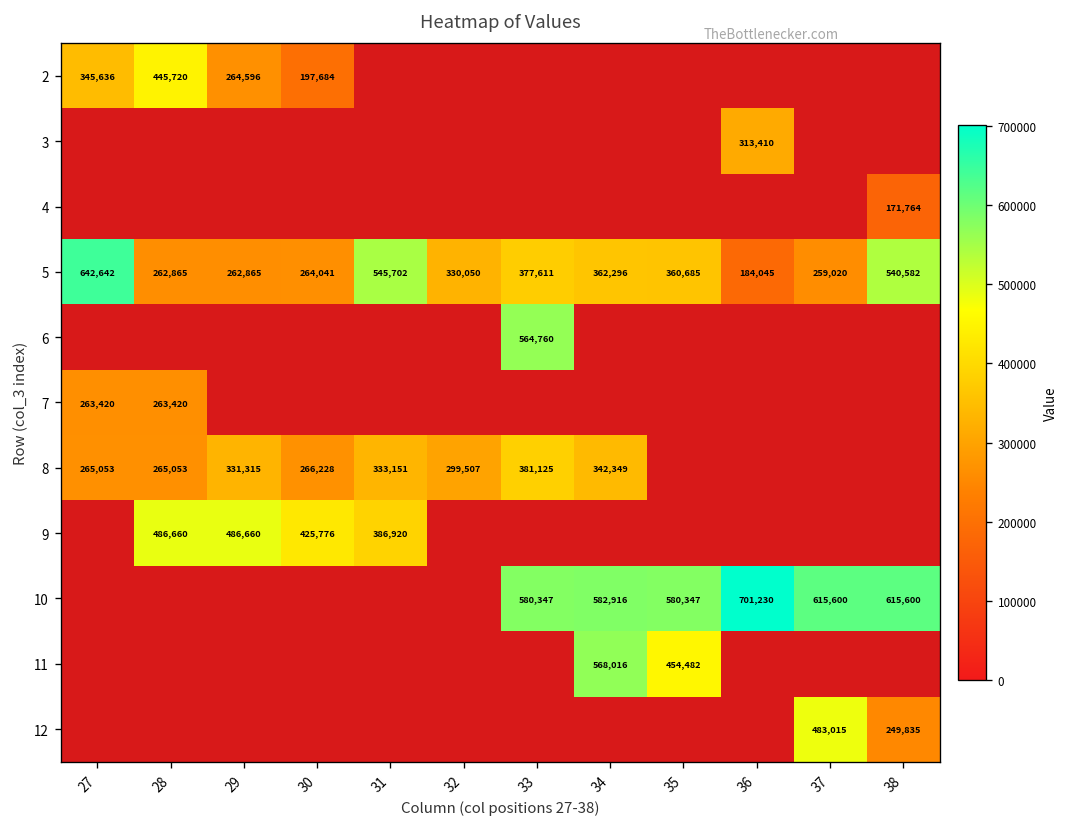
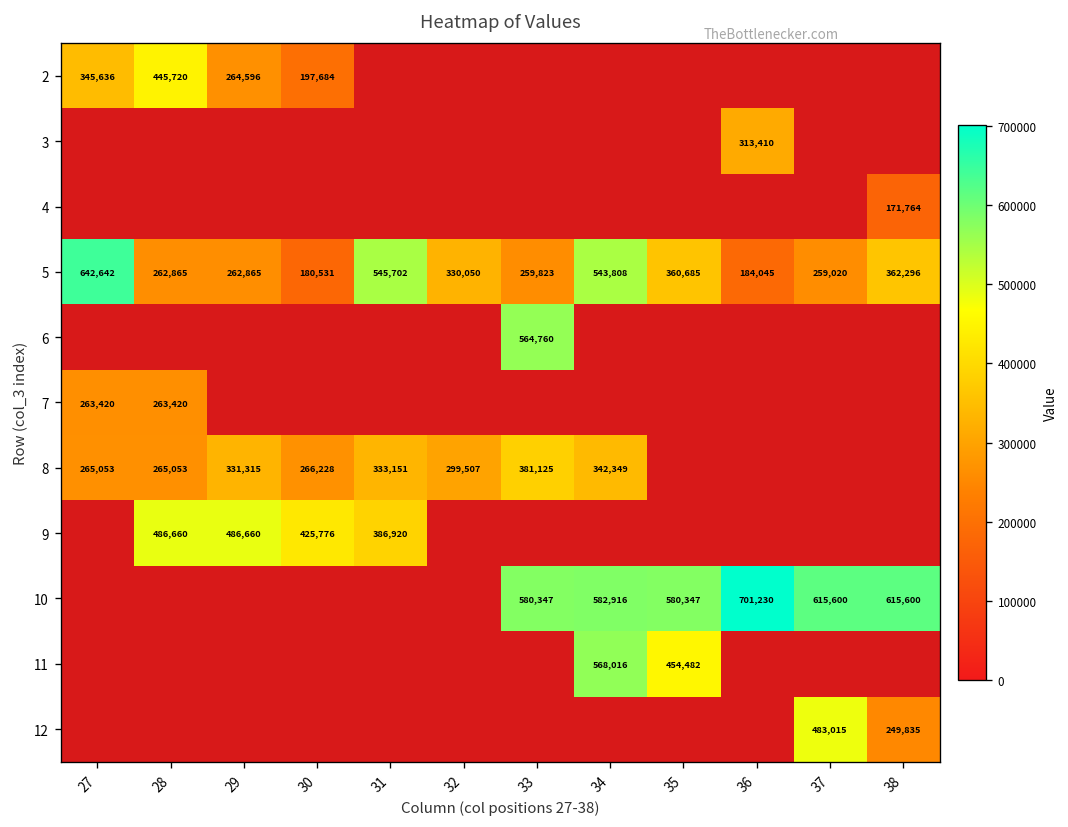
5, 30: 264,041 -> 180,531
5, 33: 377,611 -> 259,823
5, 34: 362,296 -> 543,808
5, 38: 540,582 -> 362,296
